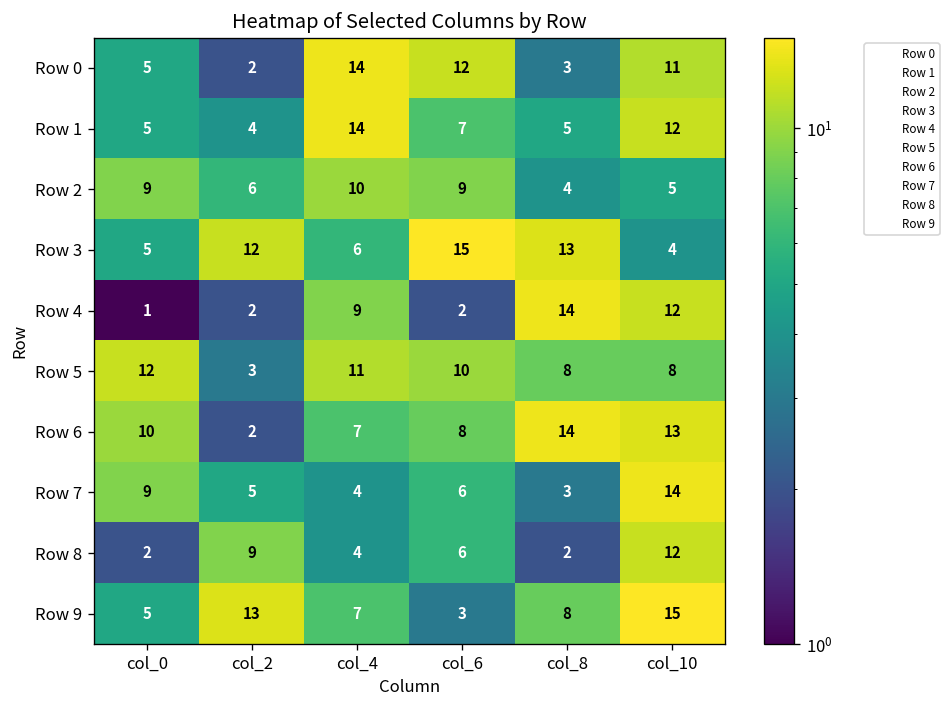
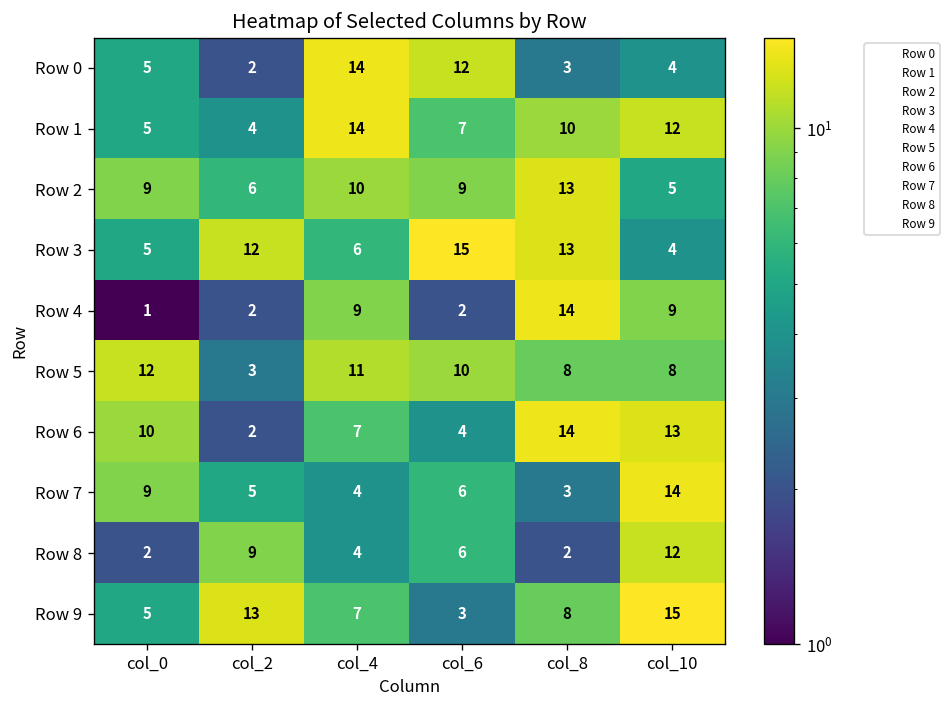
Row 0, col_10: 11 -> 4
Row 1, col_8: 5 -> 10
Row 2, col_8: 4 -> 13
Row 4, col_10: 12 -> 9
Row 6, col_6: 8 -> 4
